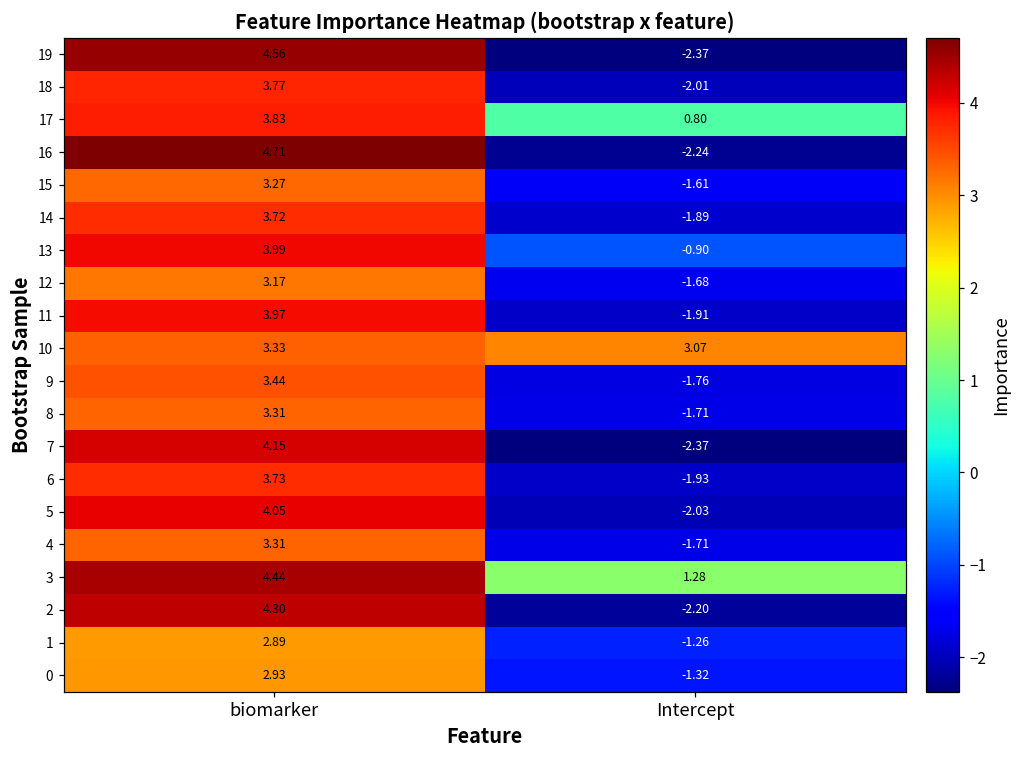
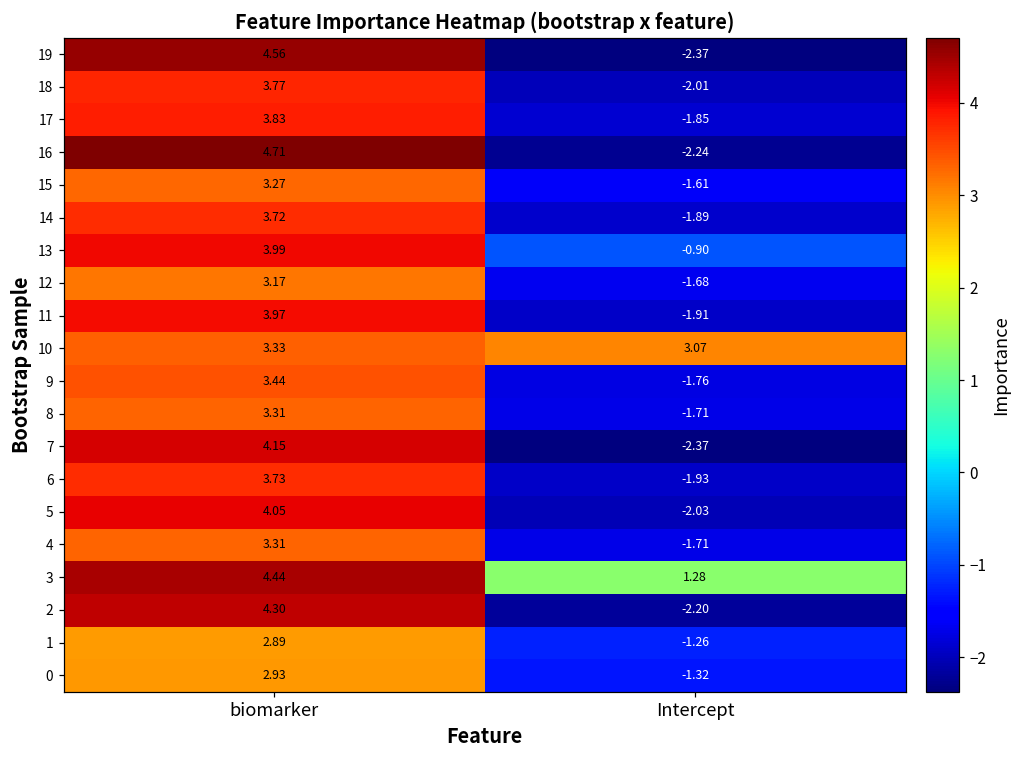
17, Intercept: 0.80 -> -1.85
